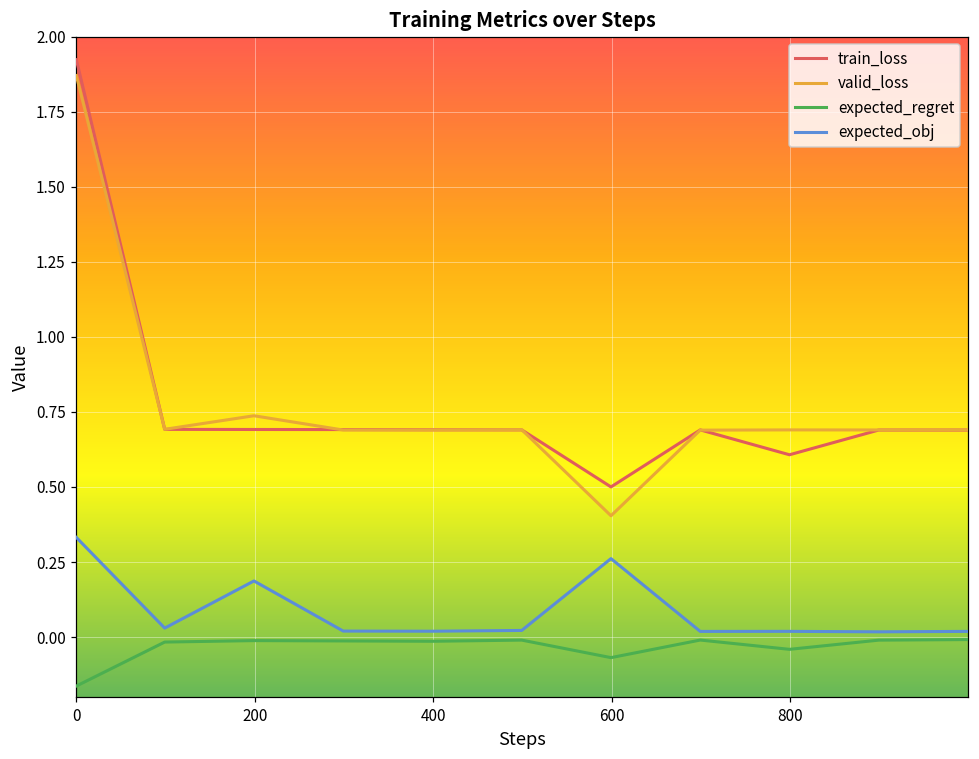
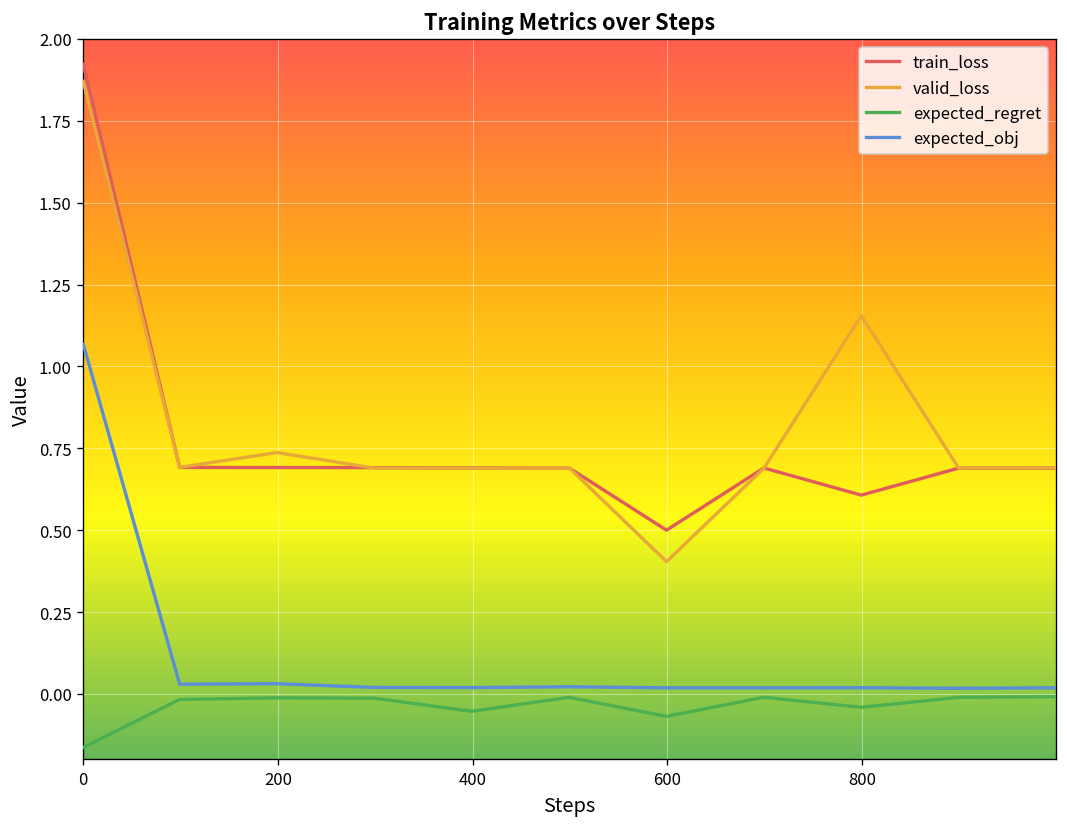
expected_obj, 0: 0.33 -> 1.07
expected_obj, 200: 0.19 -> 0.03
expected_regret, 400: -0.01 -> -0.05
expected_obj, 600: 0.26 -> 0.02
valid_loss, 800: 0.69 -> 1.16
